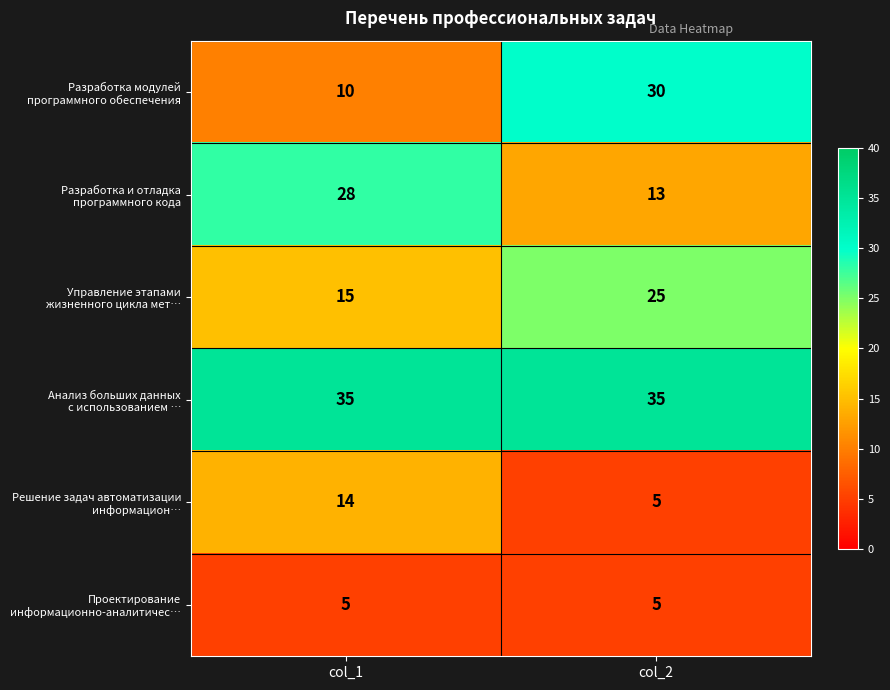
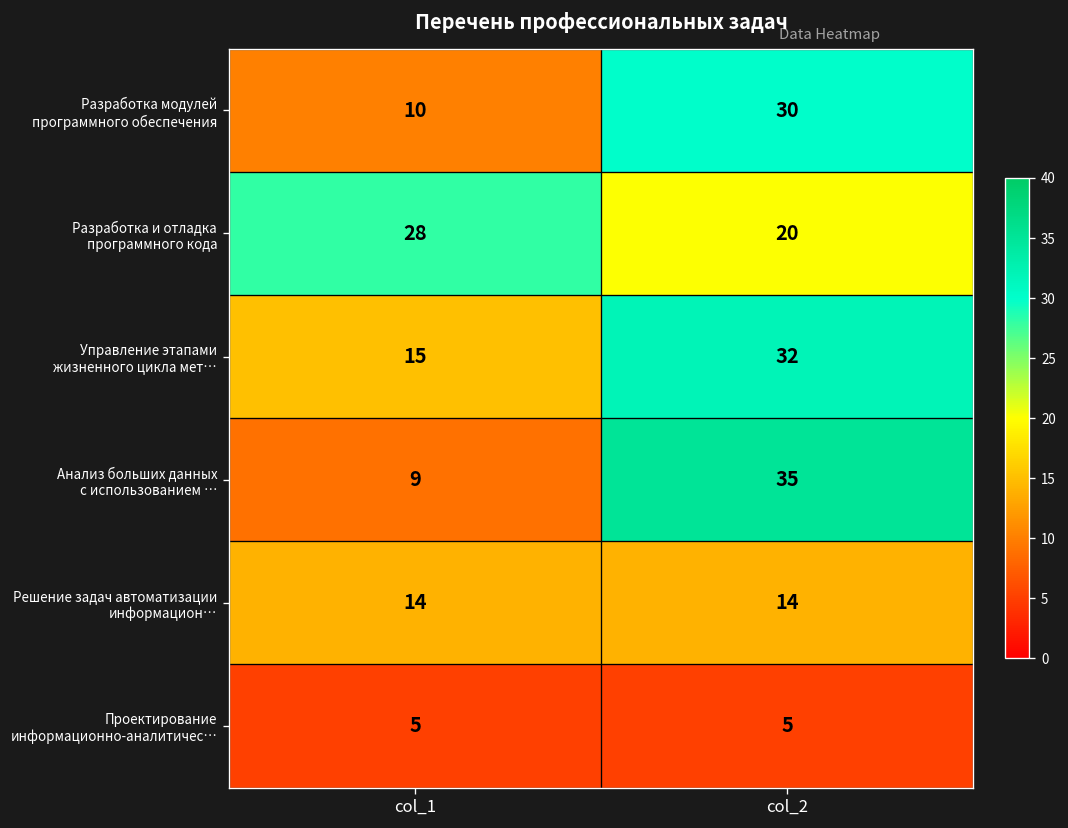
Разработка и отладка программного кода, col_2: 13 -> 20
Управление этапами жизненного цикла мет…, col_2: 25 -> 32
Анализ больших данных с использованием …, col_1: 35 -> 9
Решение задач автоматизации информацион…, col_2: 5 -> 14
